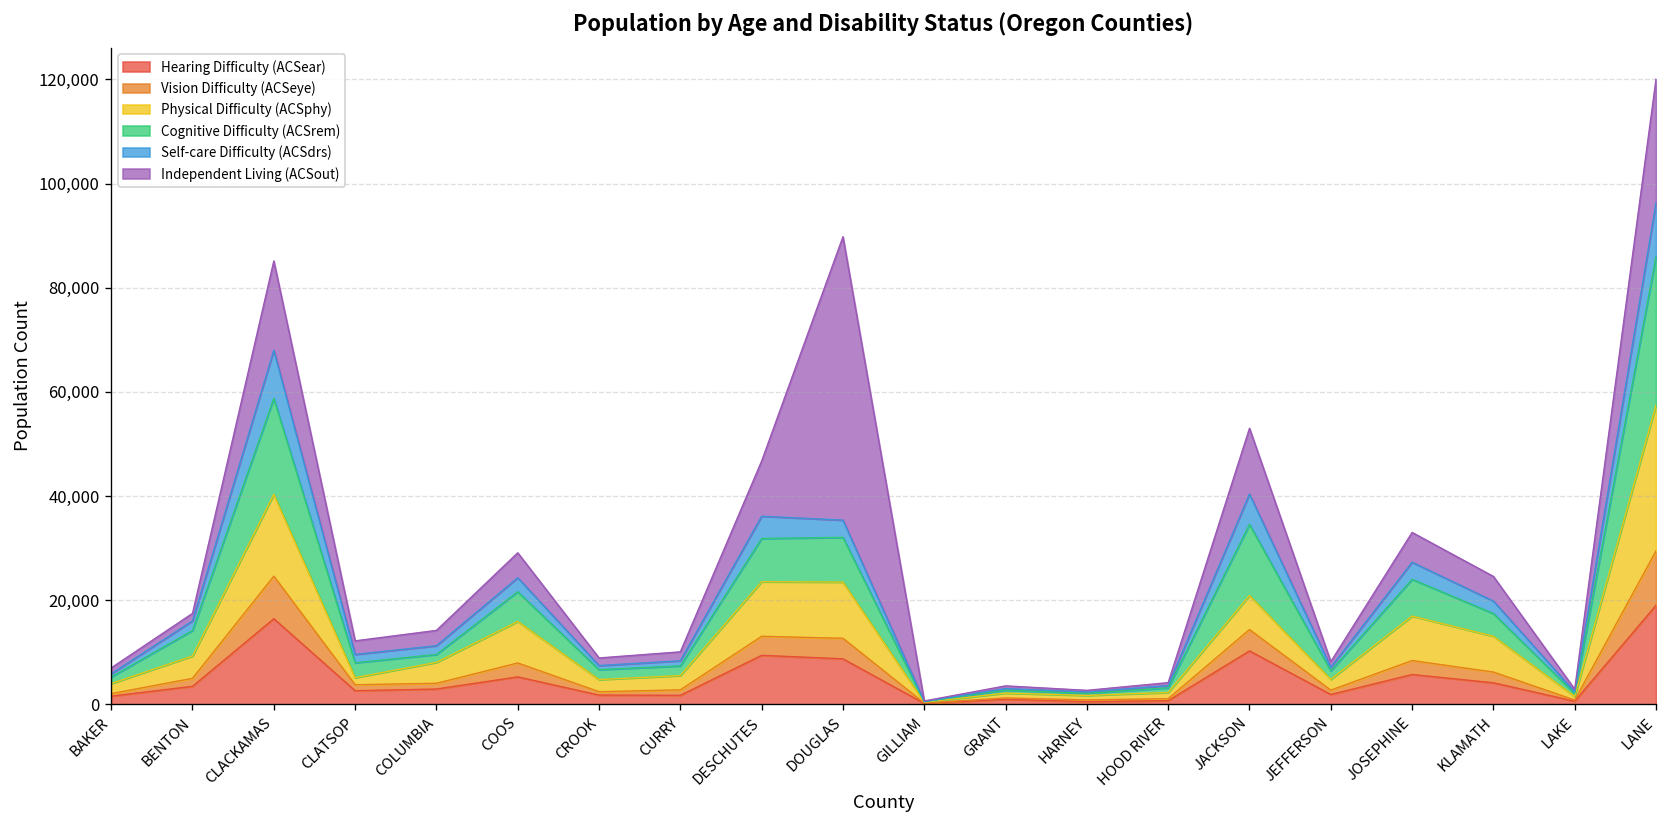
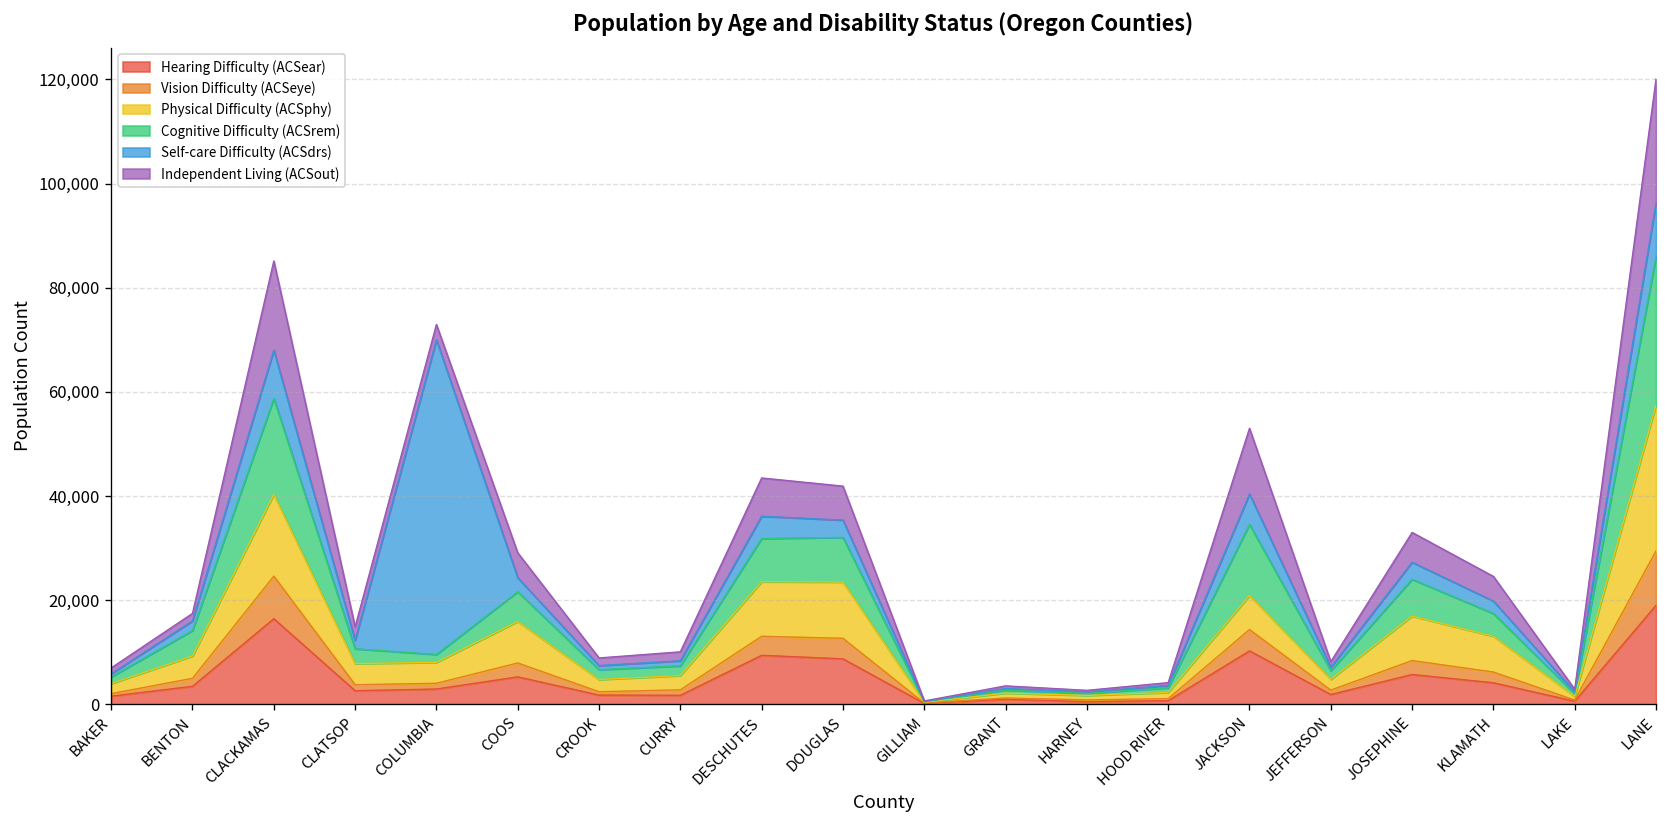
Physical Difficulty (ACSphy), CLATSOP: 1,000 -> 4,000
Self-care Difficulty (ACSdrs), COLUMBIA: 2,000 -> 60,000
Independent Living (ACSout), DESCHUTES: 11,000 -> 7,000
Independent Living (ACSout), DOUGLAS: 54,000 -> 7,000
